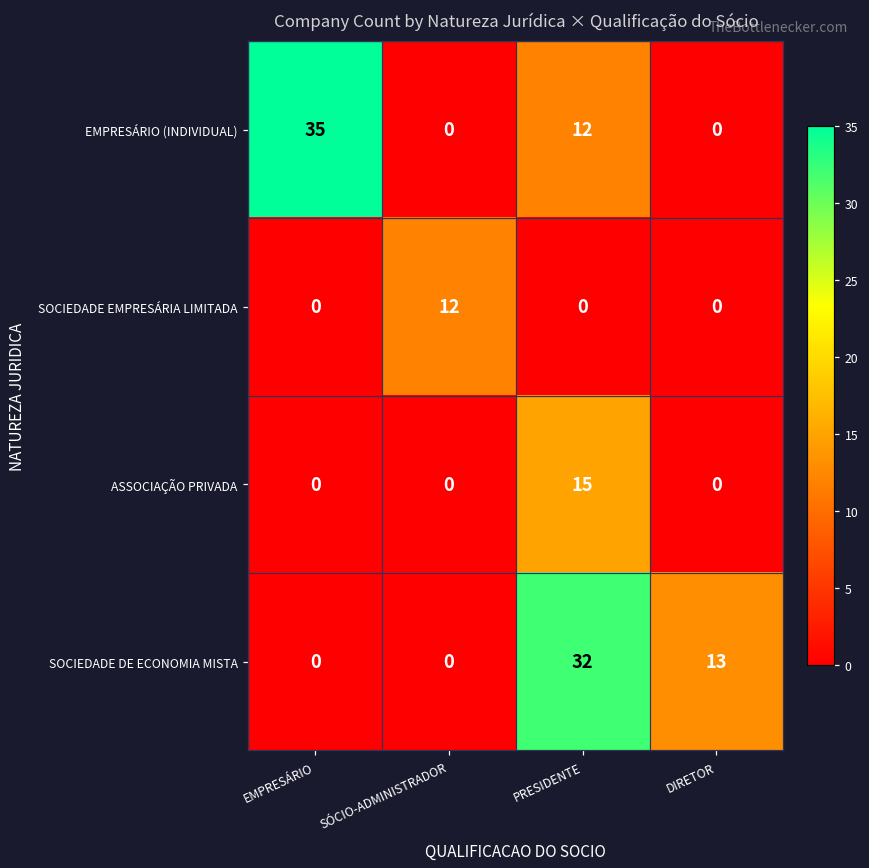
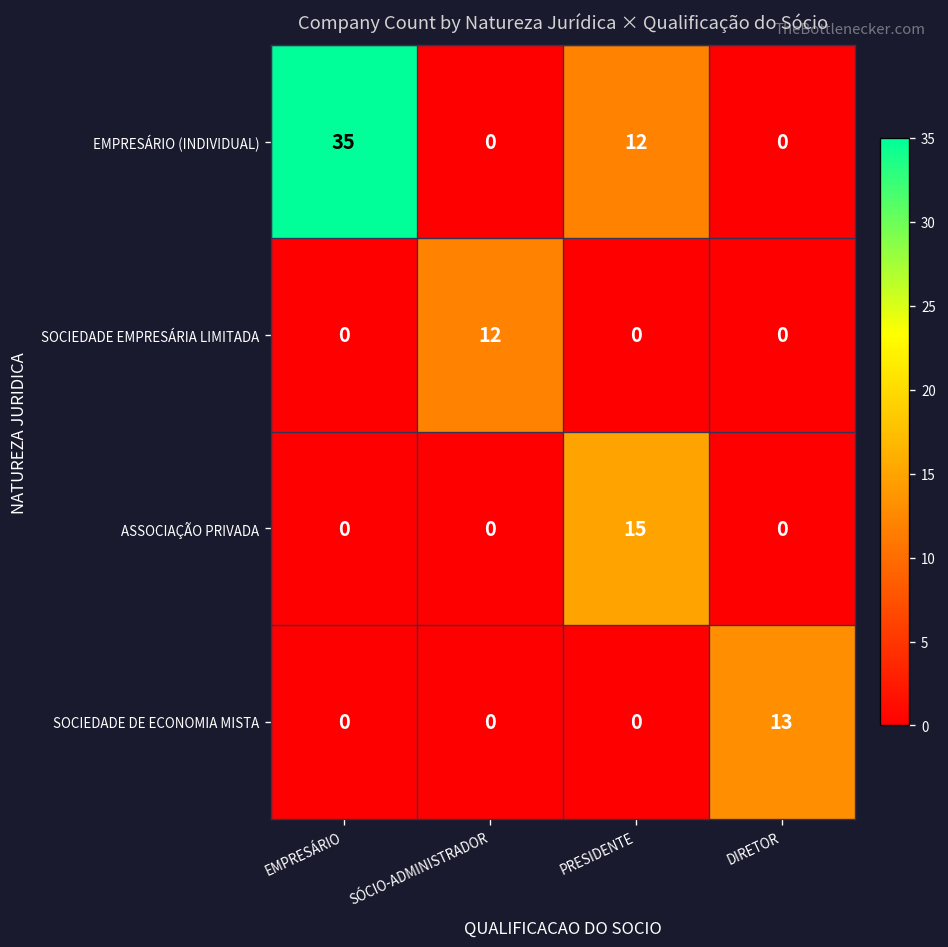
SOCIEDADE DE ECONOMIA MISTA, PRESIDENTE: 32 -> 0
